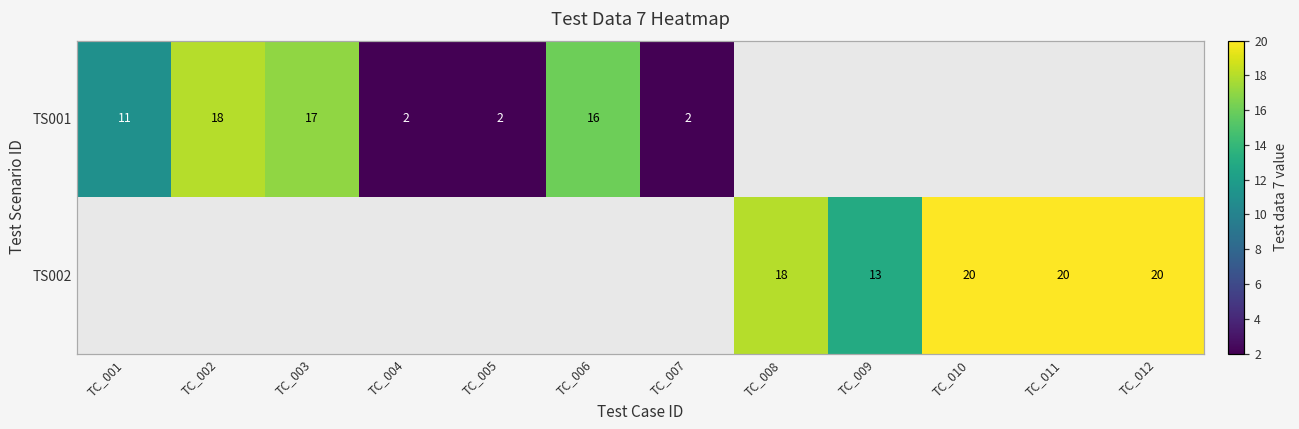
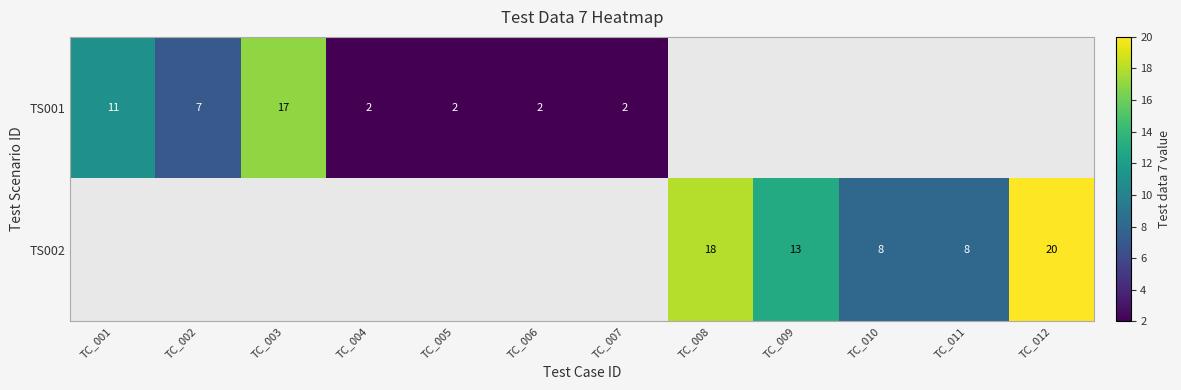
TS001, TC_002: 18 -> 7
TS001, TC_006: 16 -> 2
TS002, TC_010: 20 -> 8
TS002, TC_011: 20 -> 8
